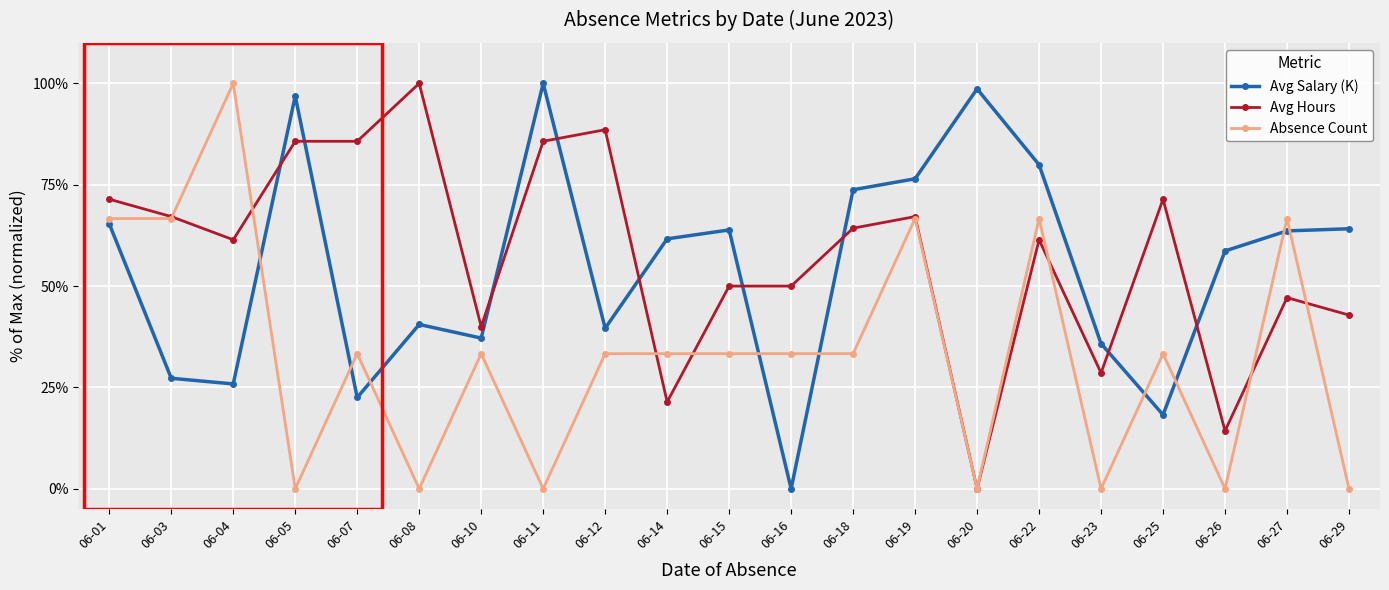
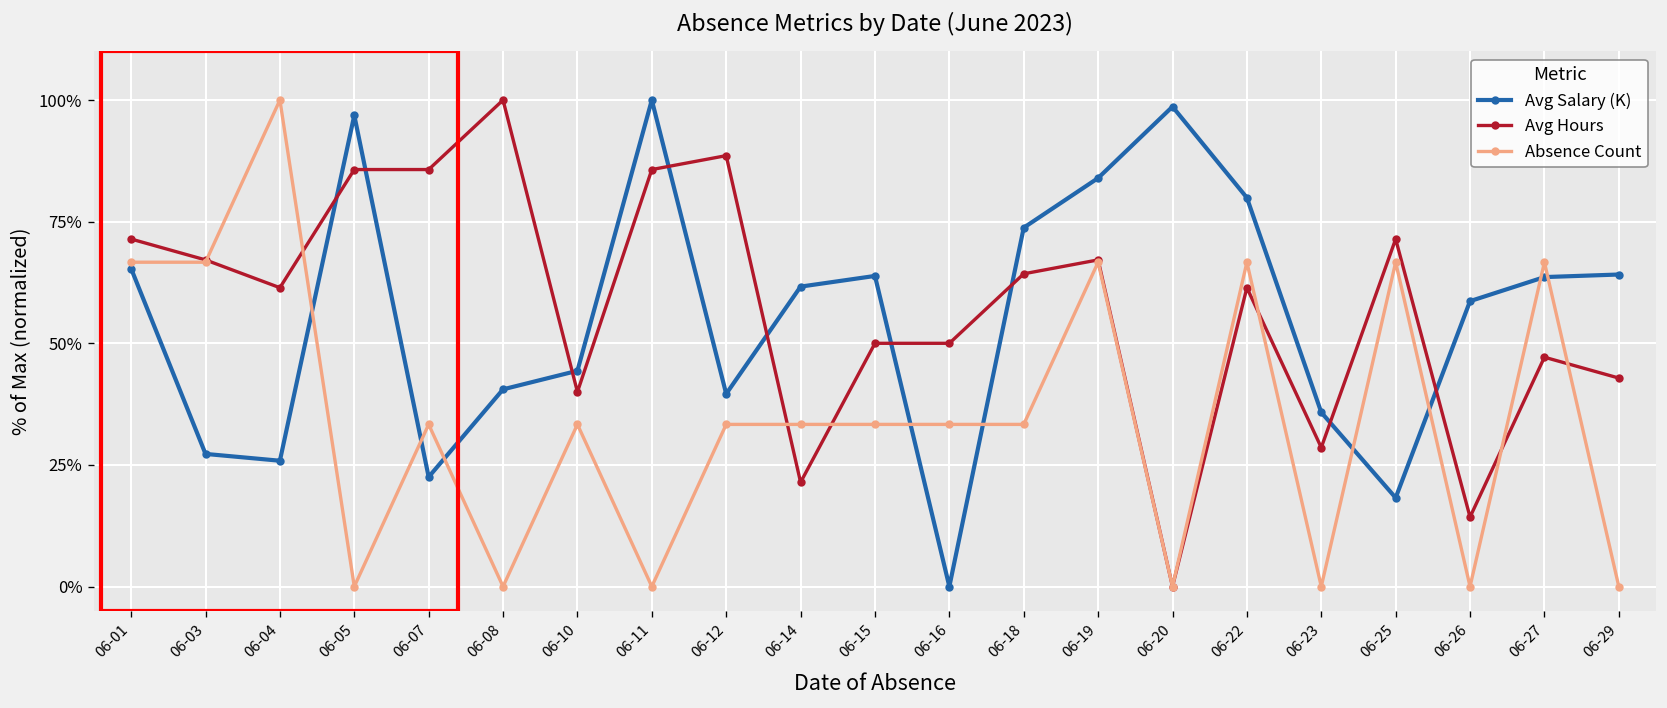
Avg Salary (K), 06-10: 37% -> 44%
Avg Salary (K), 06-19: 76% -> 84%
Absence Count, 06-25: 33% -> 67%
